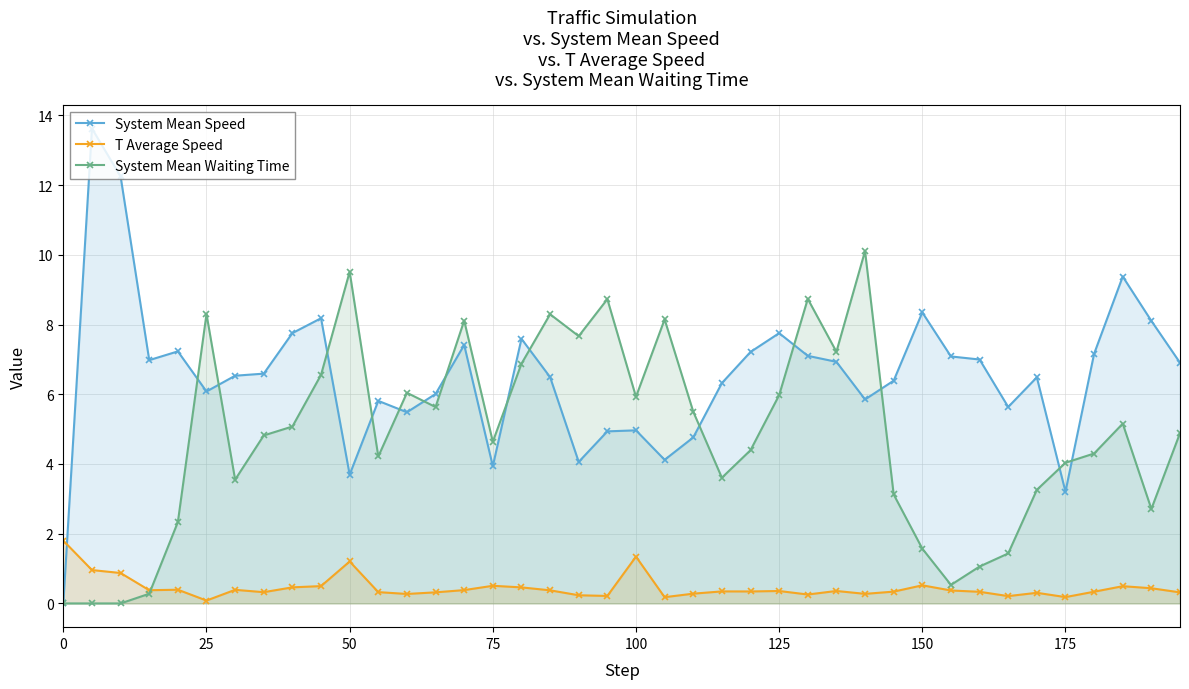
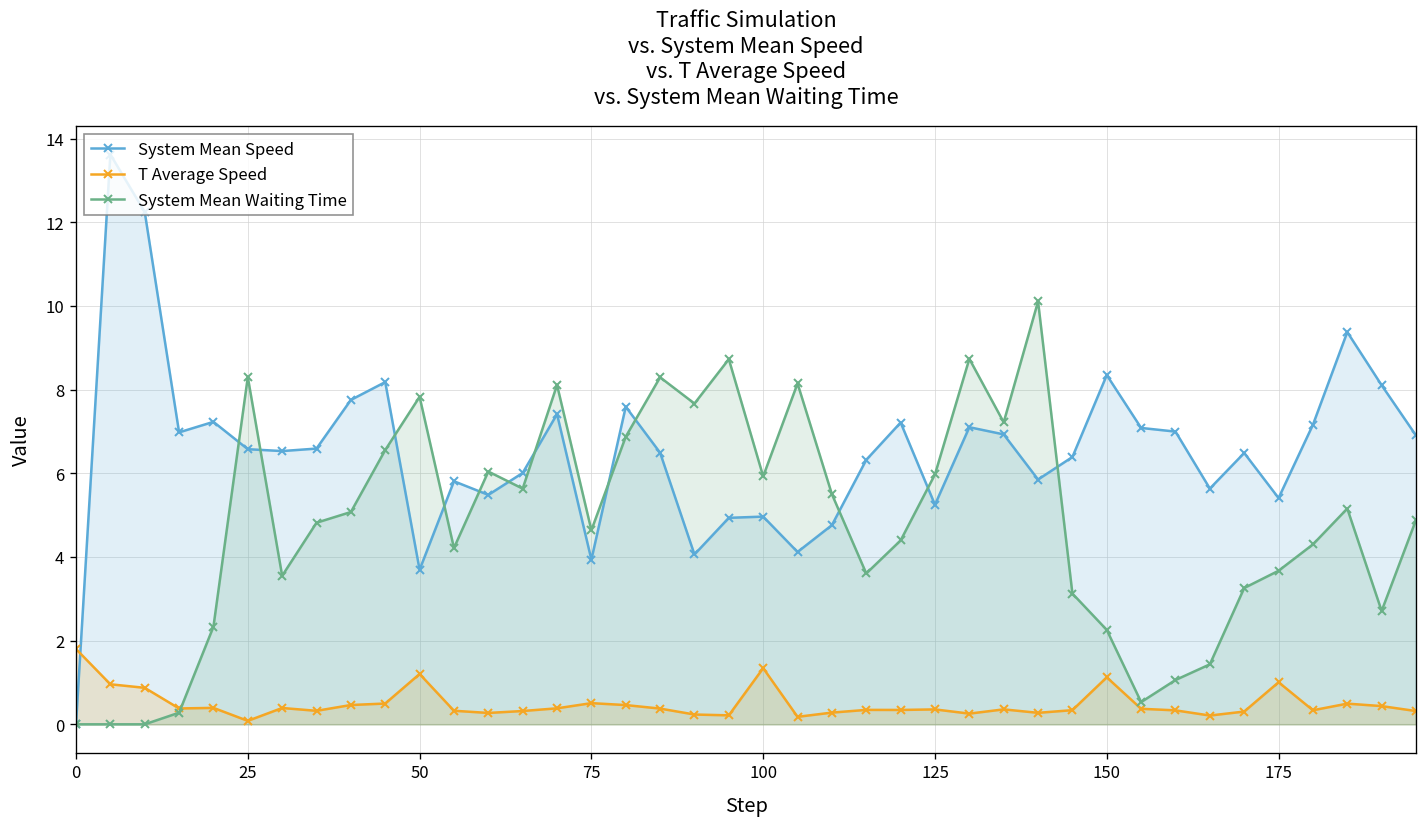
System Mean Speed, 25: 6.1 -> 6.6
System Mean Waiting Time, 50: 9.5 -> 7.8
System Mean Speed, 125: 7.8 -> 5.2
T Average Speed, 150: 0.5 -> 1.1
System Mean Waiting Time, 150: 1.6 -> 2.3
System Mean Speed, 175: 3.2 -> 5.4
T Average Speed, 175: 0.2 -> 1.0
System Mean Waiting Time, 175: 4.0 -> 3.7
